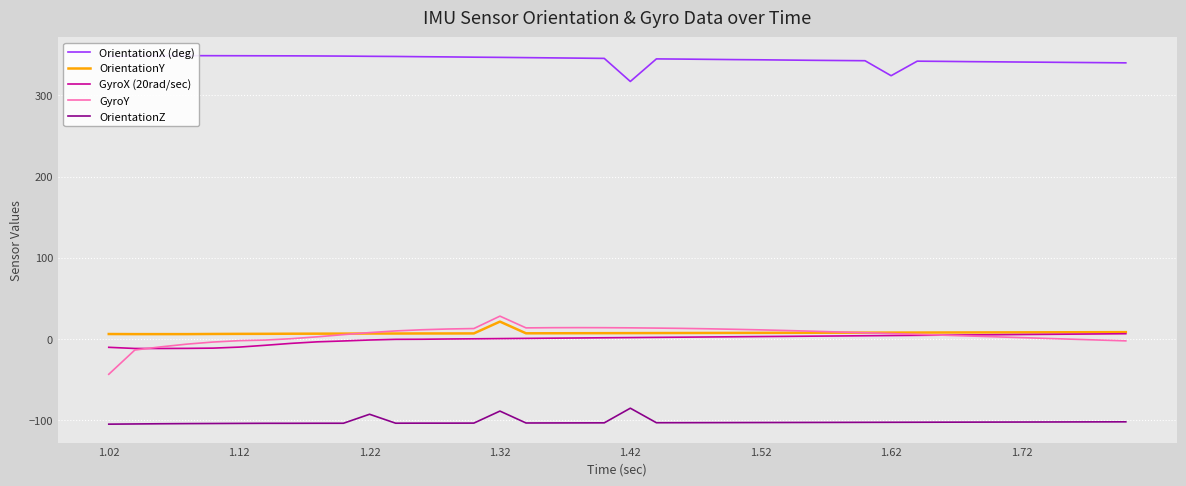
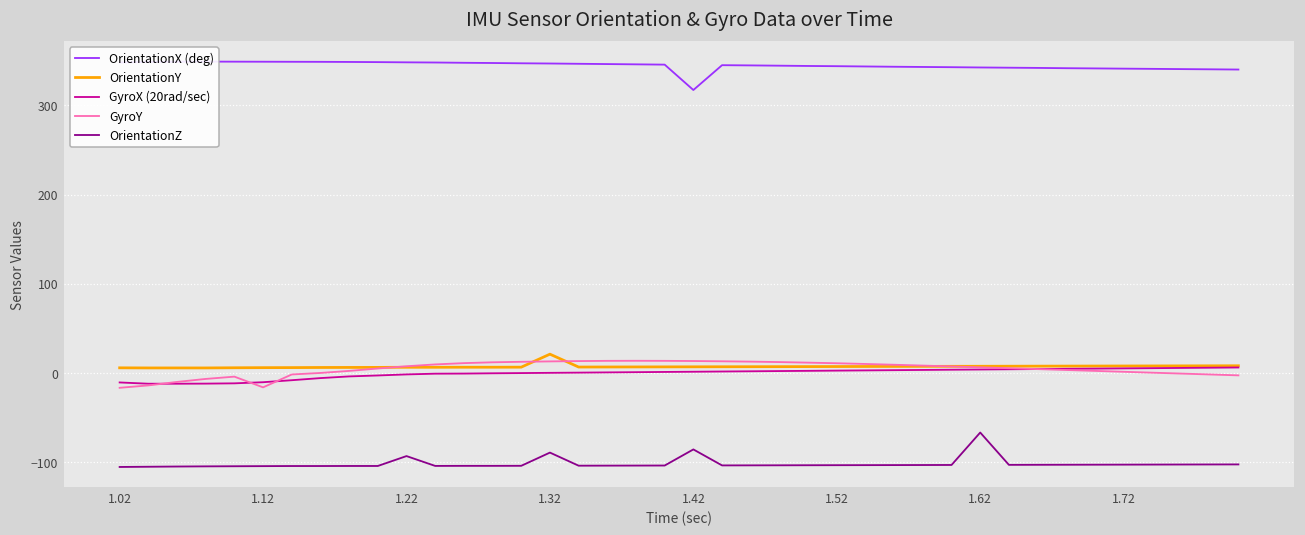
GyroY, 1.02: -40 -> -20
GyroY, 1.12: 0 -> -20
GyroY, 1.32: 30 -> 10
OrientationX (deg), 1.62: 320 -> 340
OrientationZ, 1.62: -100 -> -70
